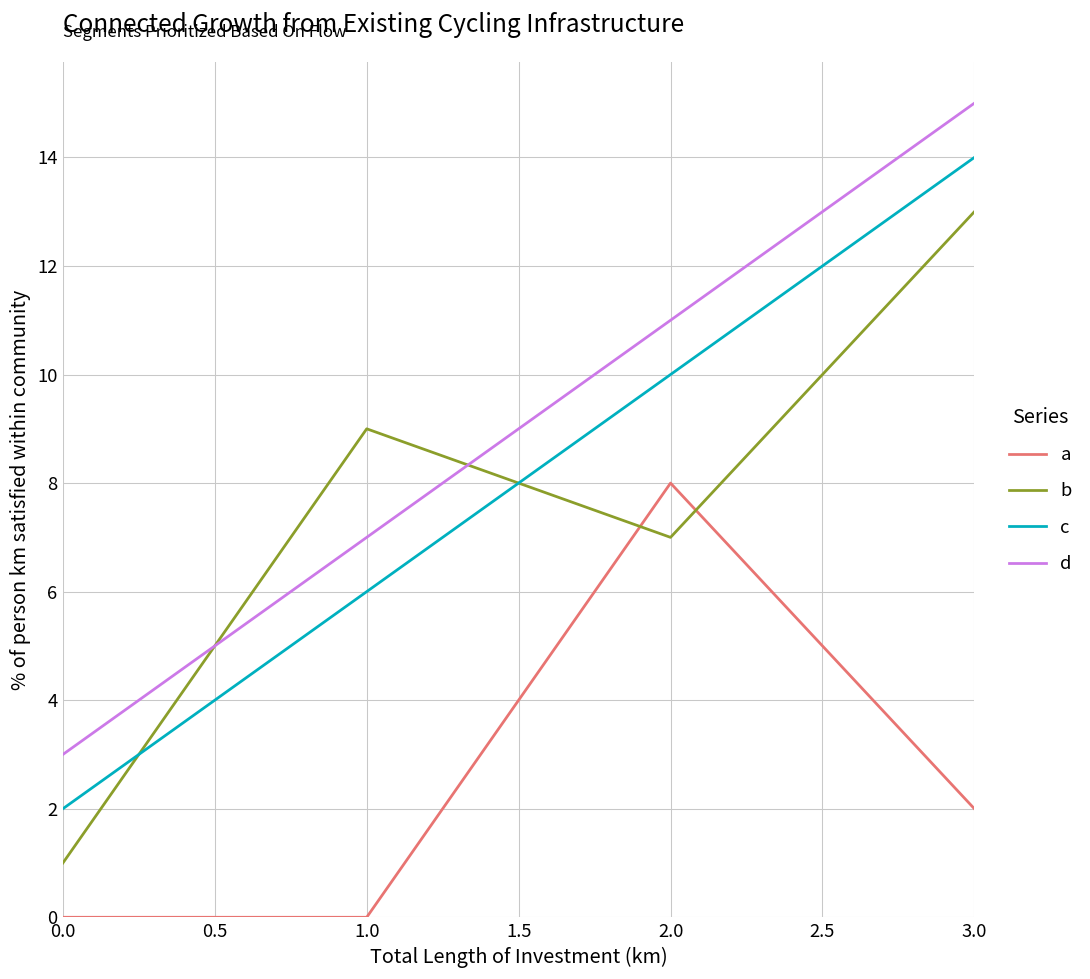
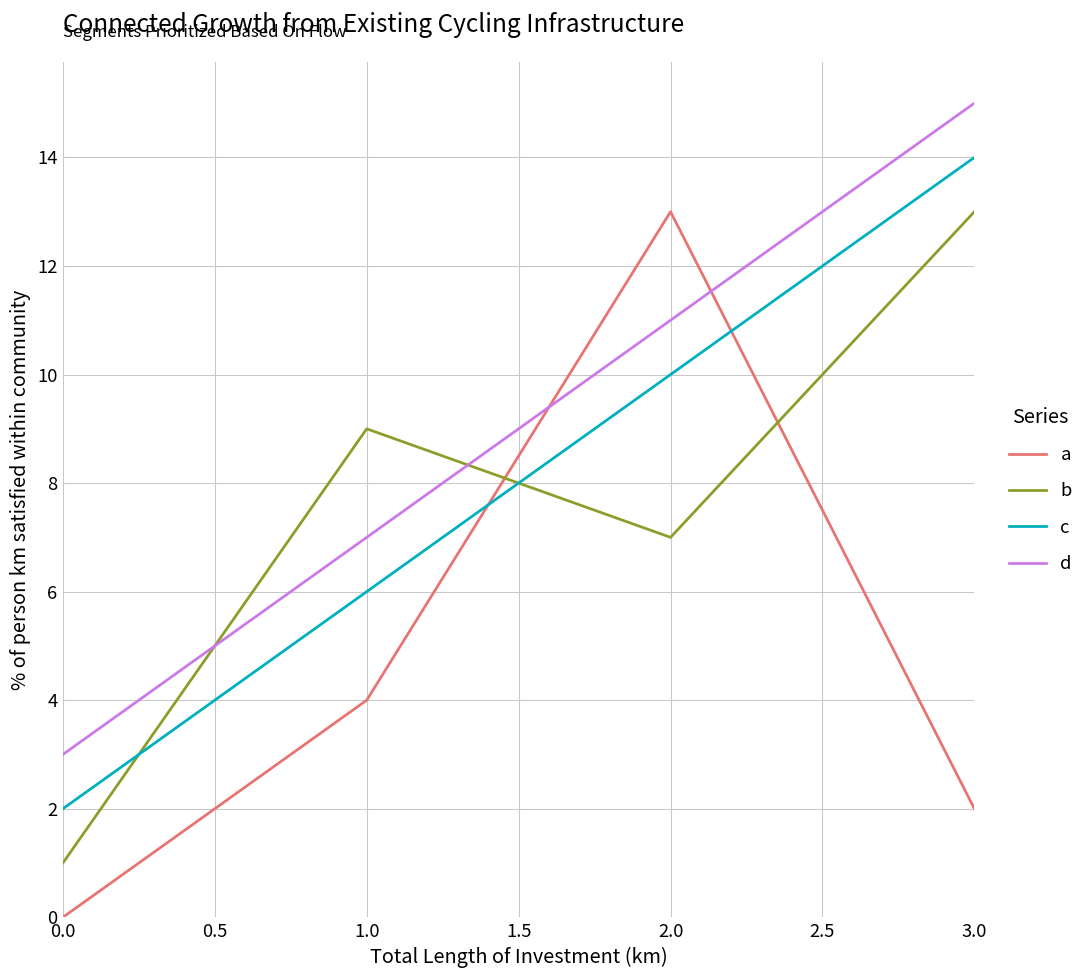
a, 1.0: 0 -> 4
a, 2.0: 8 -> 13
